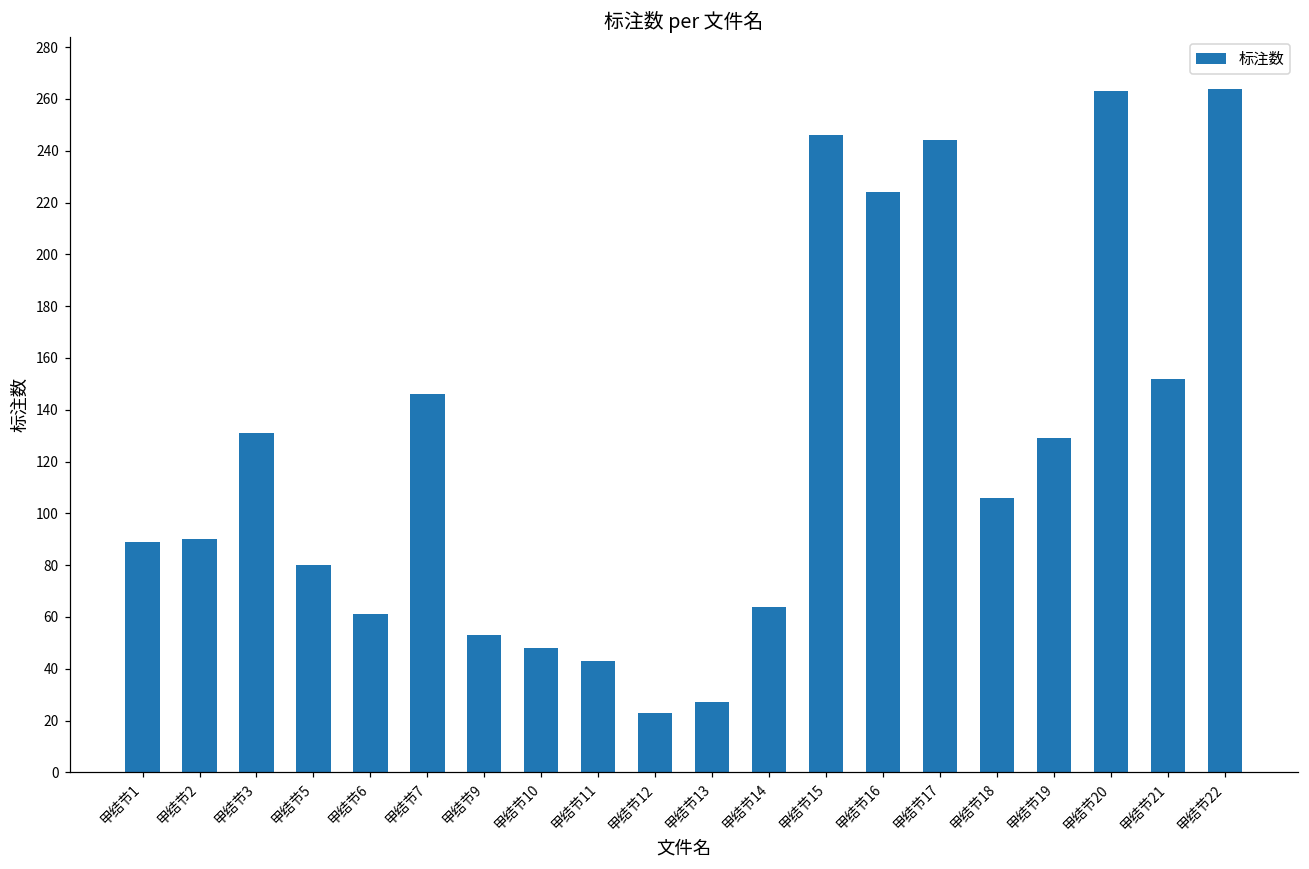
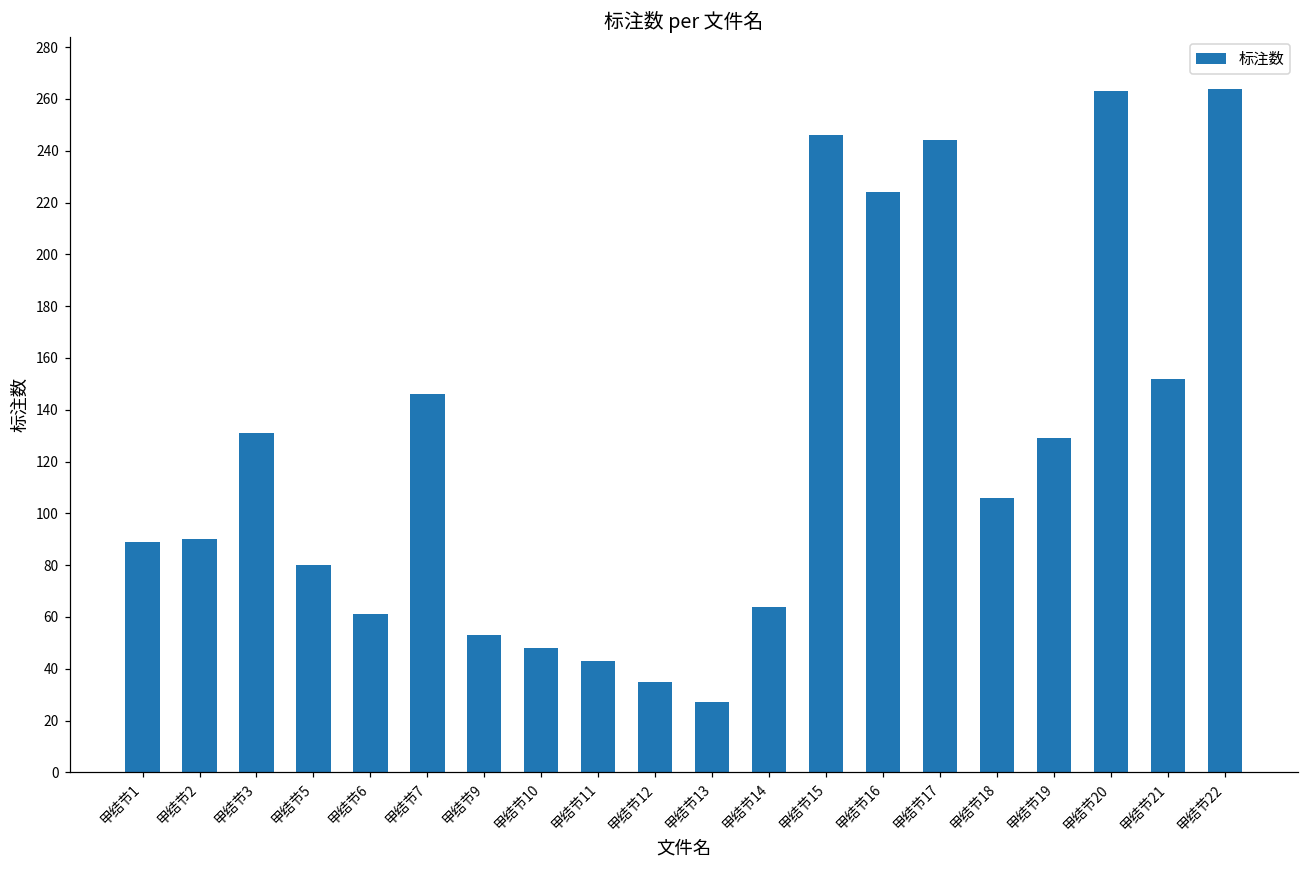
甲结节12: 23 -> 35
